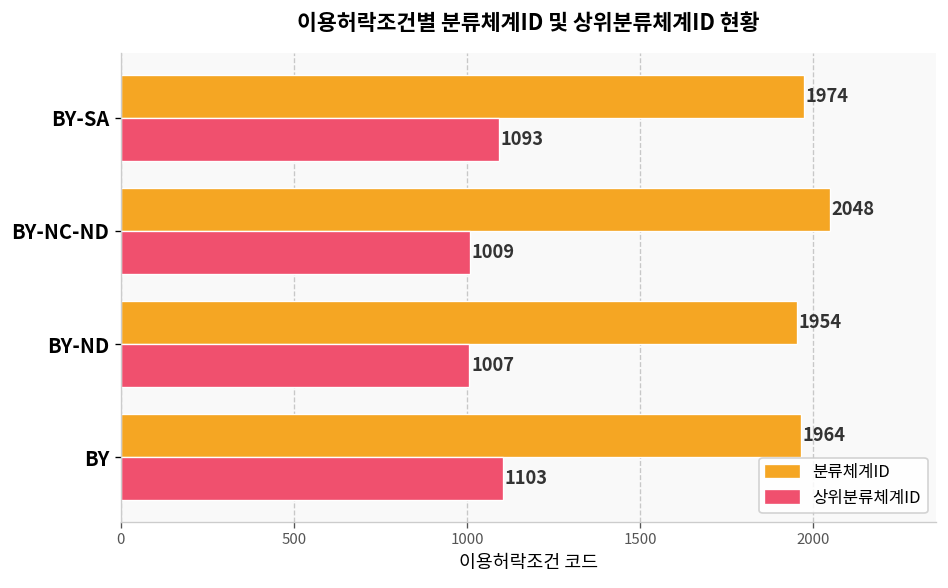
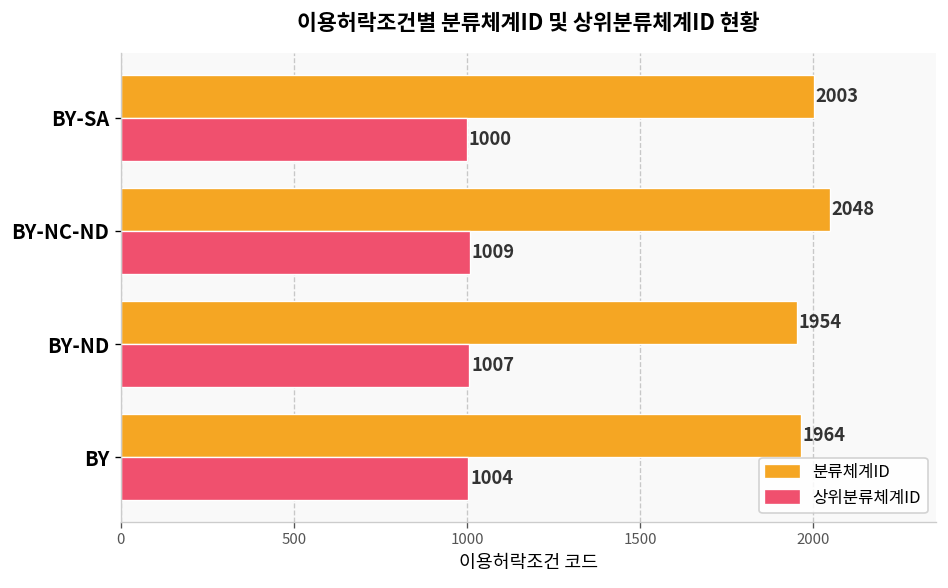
분류체계ID, BY-SA: 1974 -> 2003
상위분류체계ID, BY-SA: 1093 -> 1000
상위분류체계ID, BY: 1103 -> 1004
